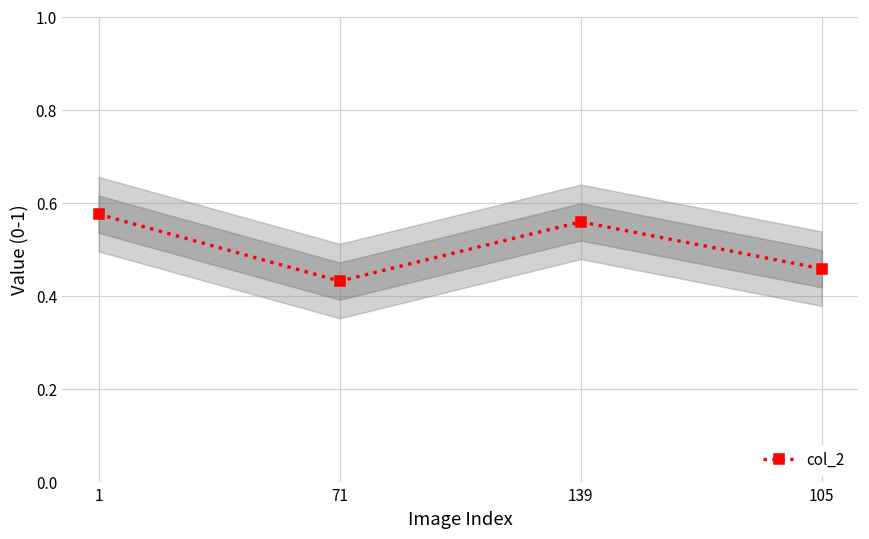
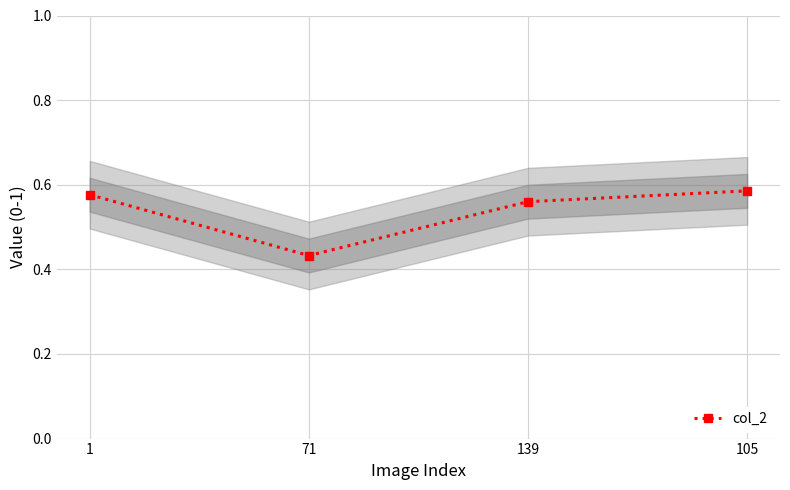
col_2, 105: 0.46 -> 0.59
